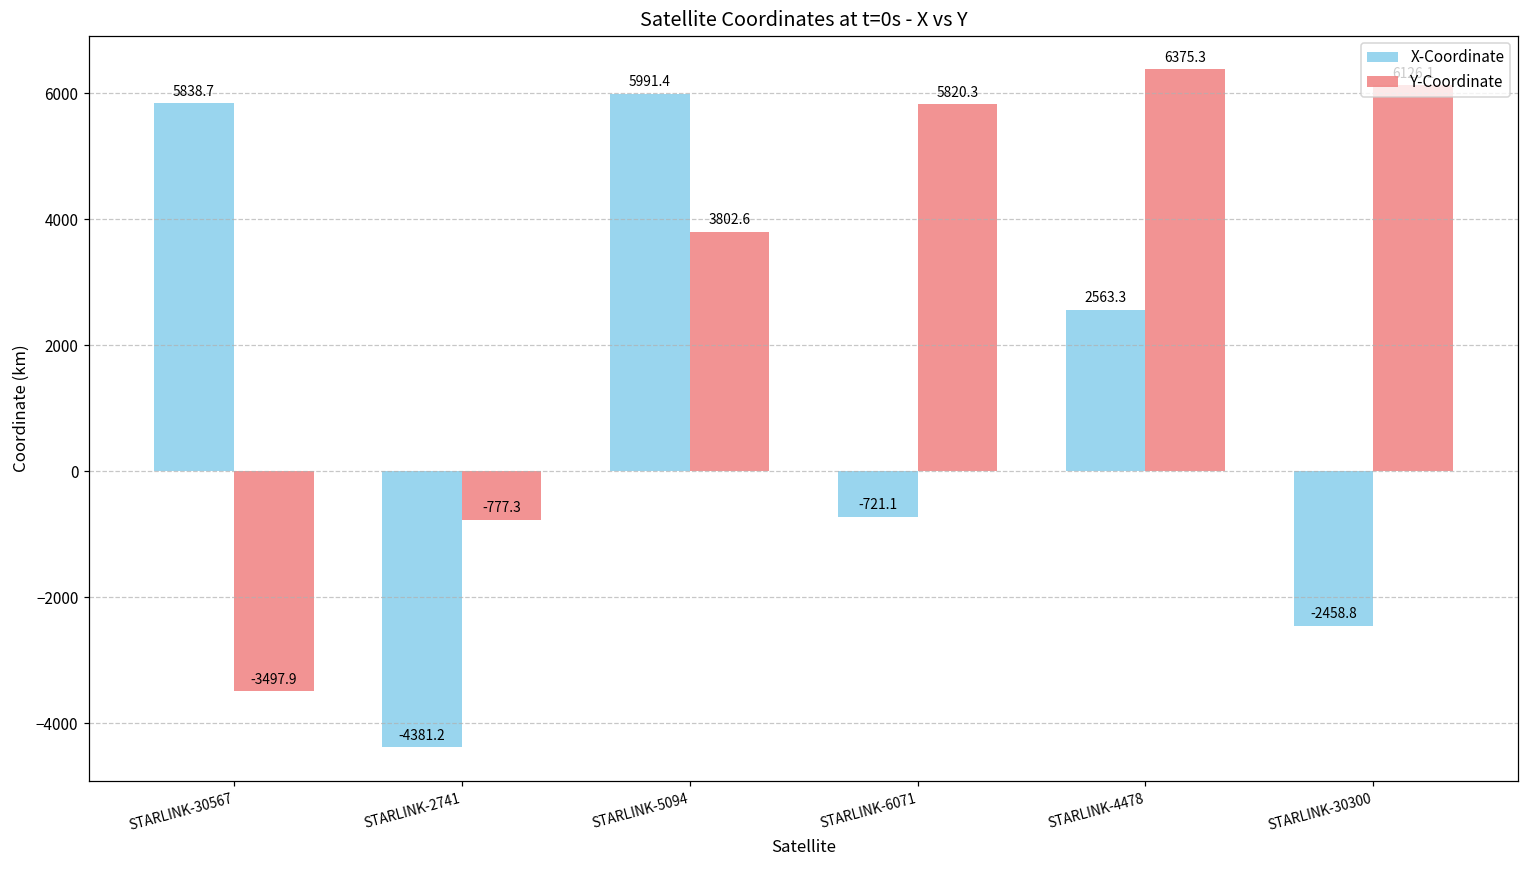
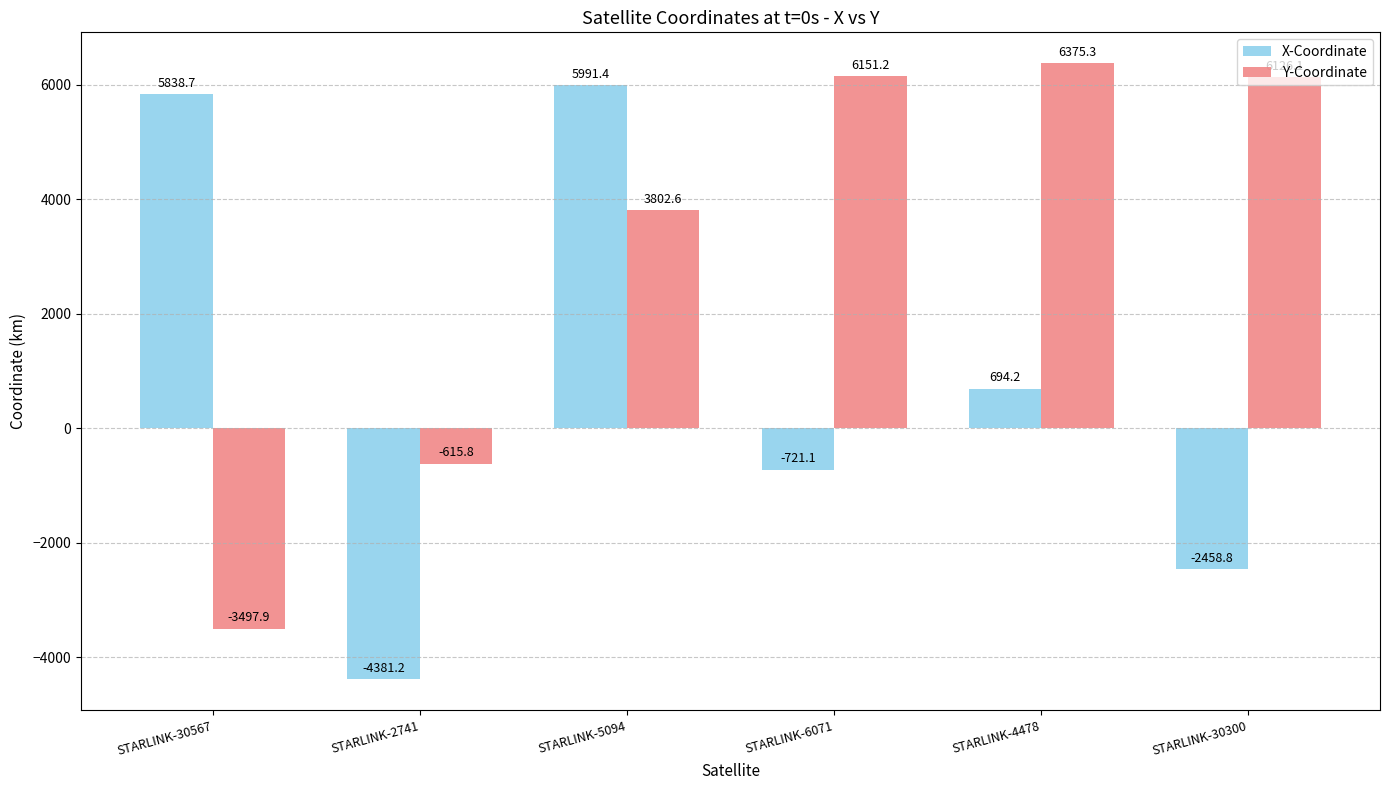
Y-Coordinate, STARLINK-2741: -777.3 -> -615.8
Y-Coordinate, STARLINK-6071: 5820.3 -> 6151.2
X-Coordinate, STARLINK-4478: 2563.3 -> 694.2
